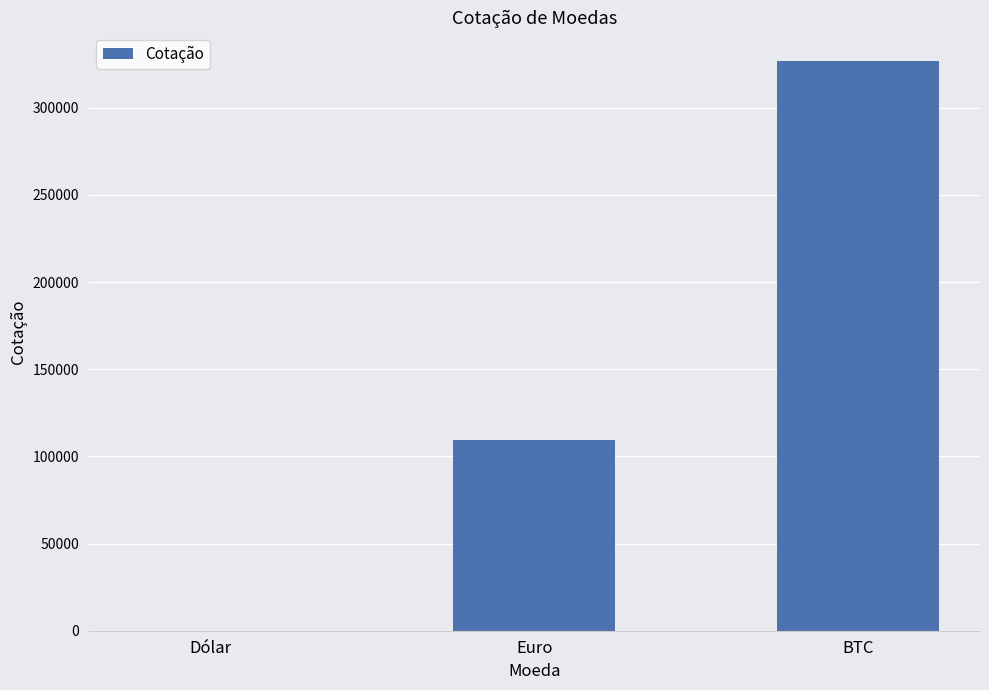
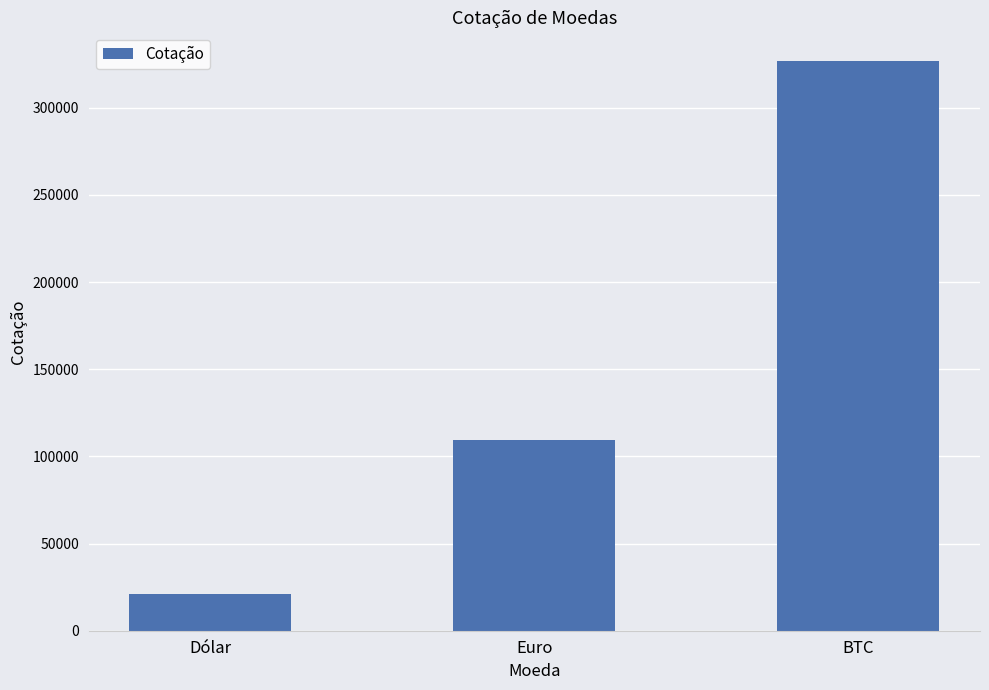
Dólar: 0 -> 21000
